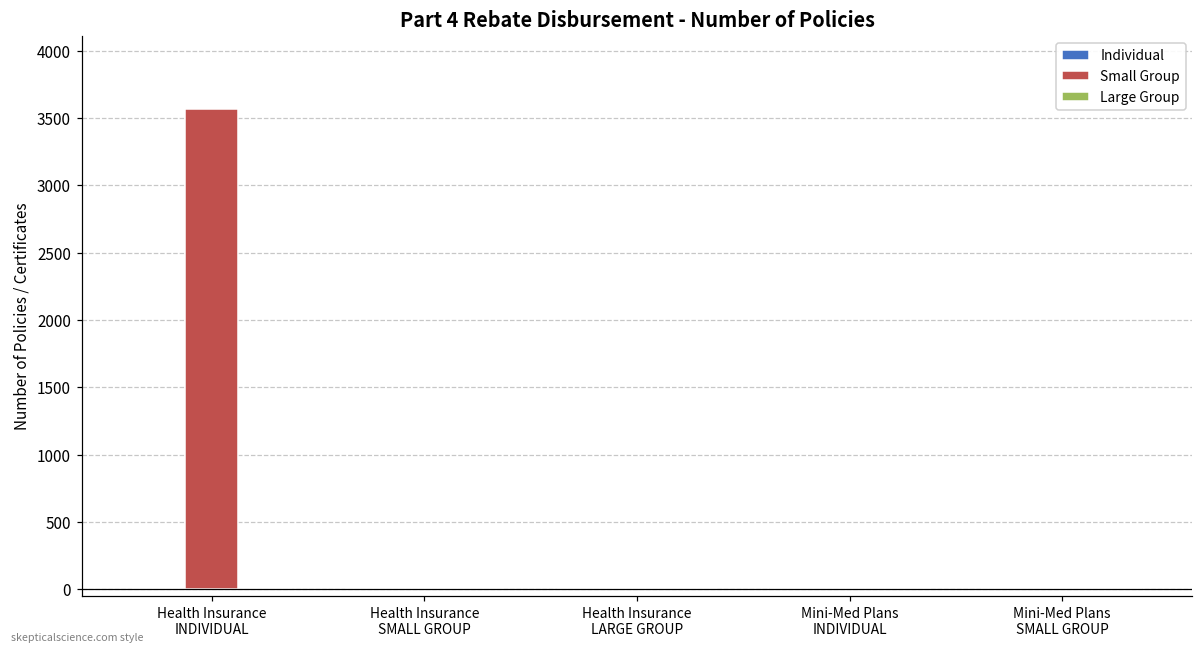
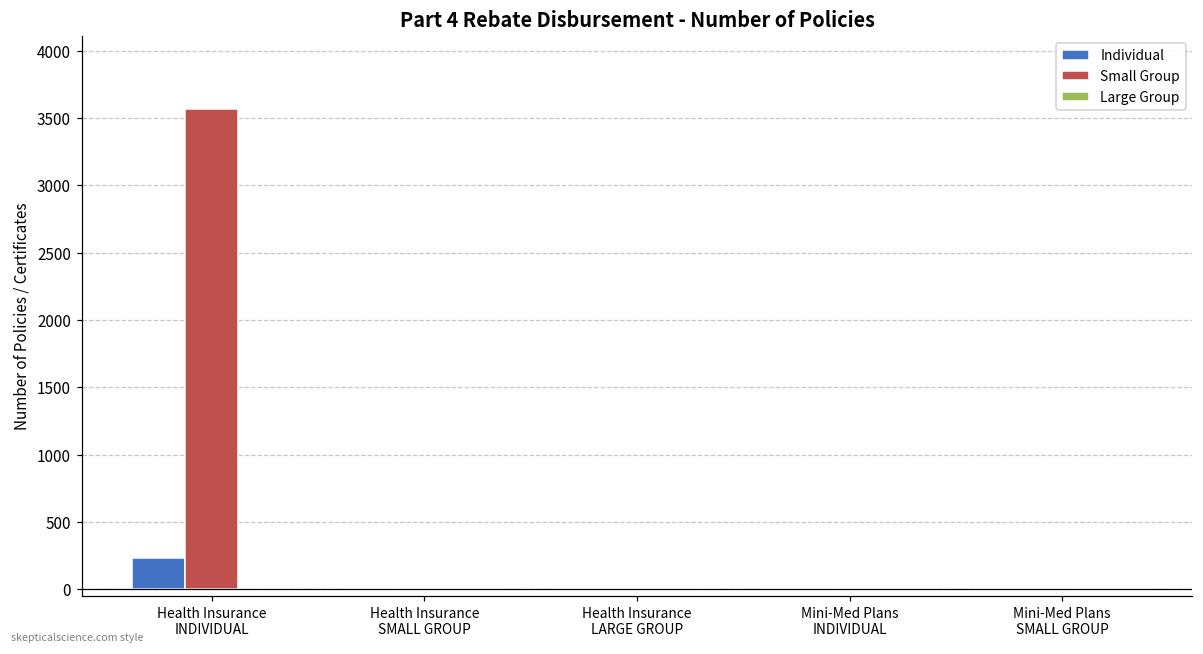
Individual, Health Insurance INDIVIDUAL: 0 -> 240
